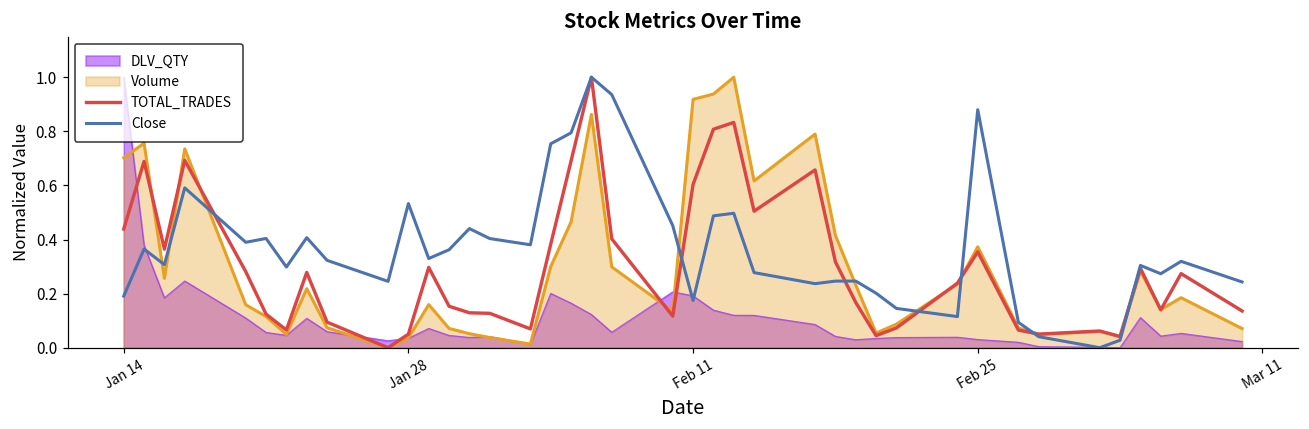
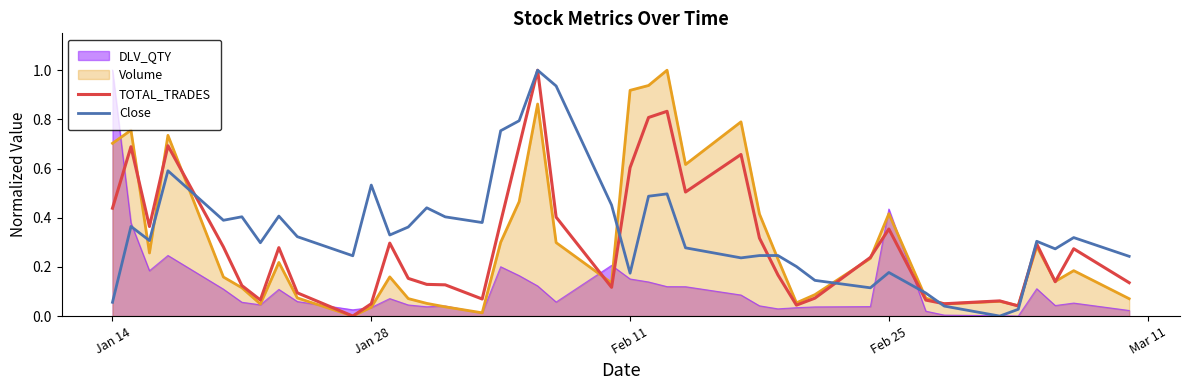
Close, Jan 14: 0.19 -> 0.06
DLV_QTY, Feb 11: 0.19 -> 0.15
DLV_QTY, Feb 25: 0.03 -> 0.44
Volume, Feb 25: 0.37 -> 0.42
Close, Feb 25: 0.88 -> 0.18
